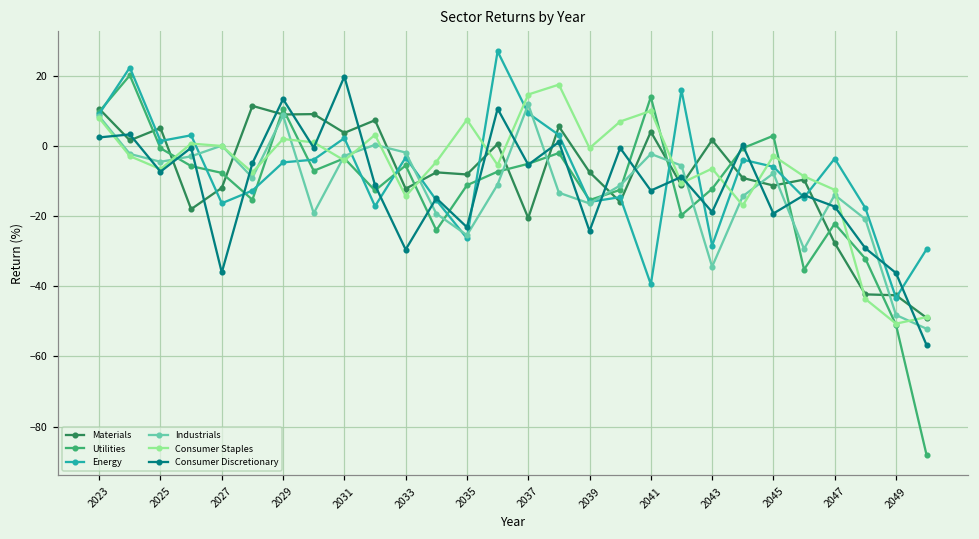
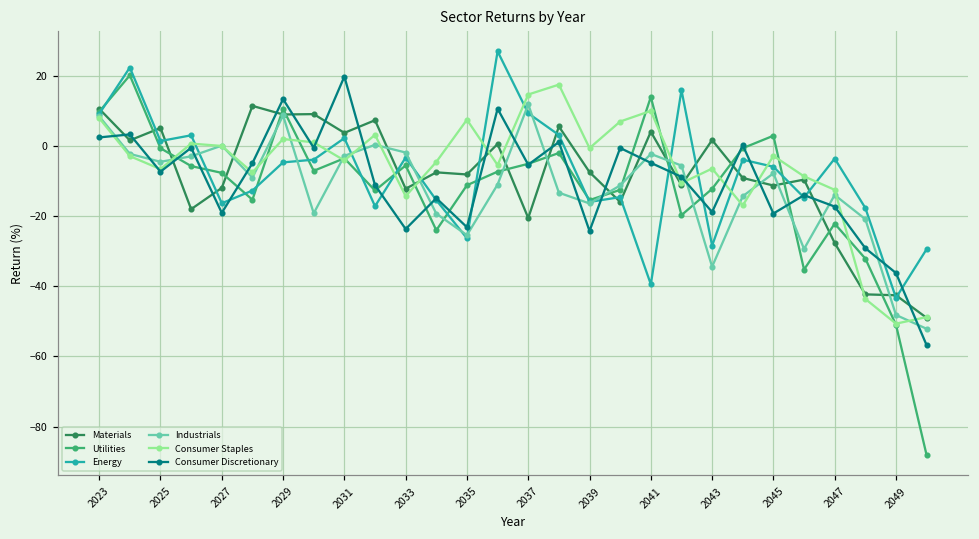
Consumer Discretionary, 2027: -36 -> -19
Consumer Discretionary, 2033: -30 -> -24
Consumer Discretionary, 2041: -13 -> -5
